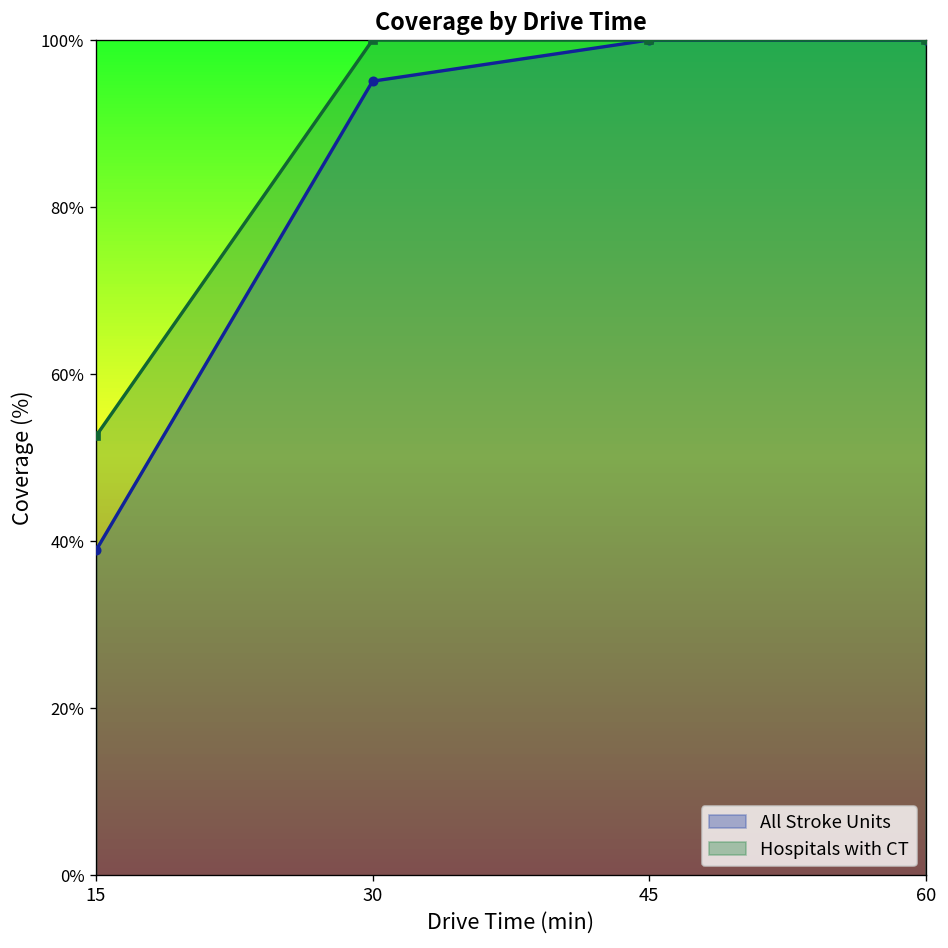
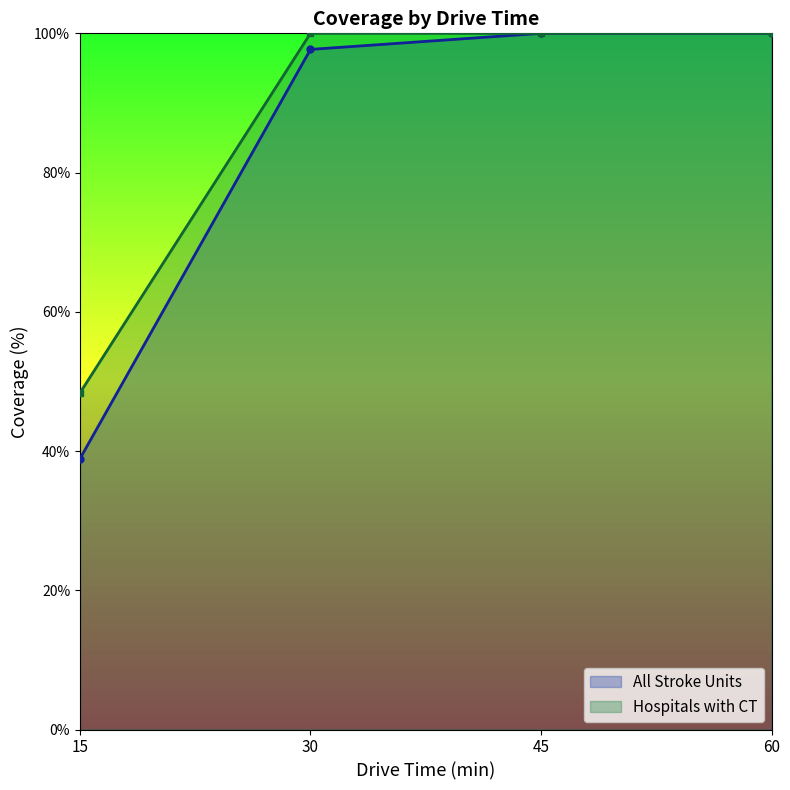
Hospitals with CT, 15: 53% -> 48%
All Stroke Units, 30: 95% -> 98%
